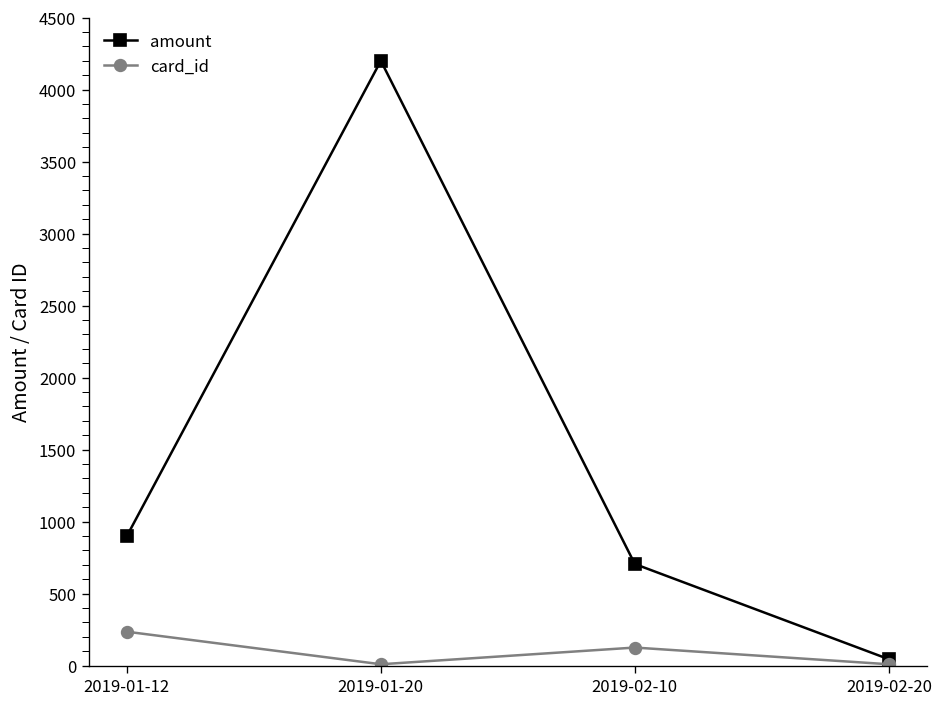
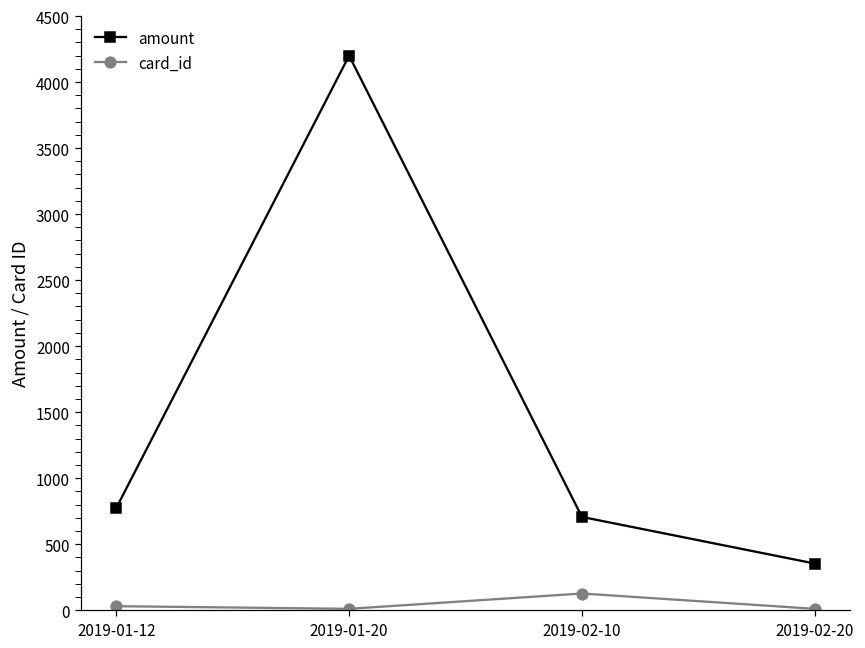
amount, 2019-01-12: 900 -> 770
card_id, 2019-01-12: 240 -> 30
amount, 2019-02-20: 50 -> 350
